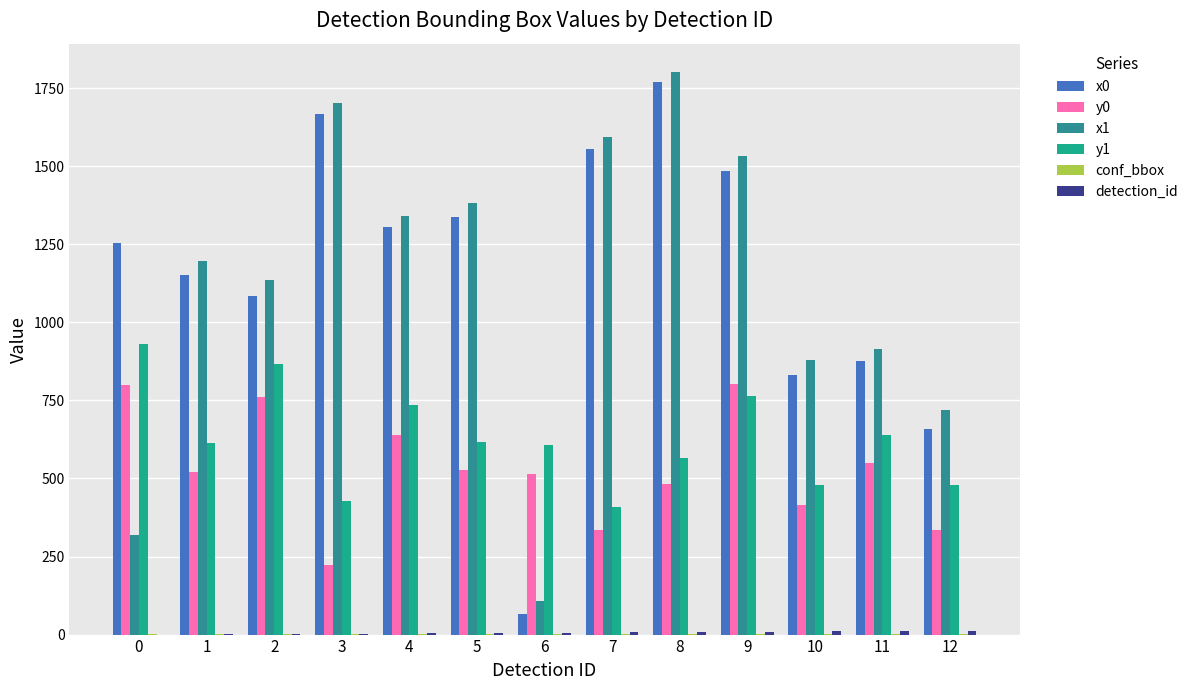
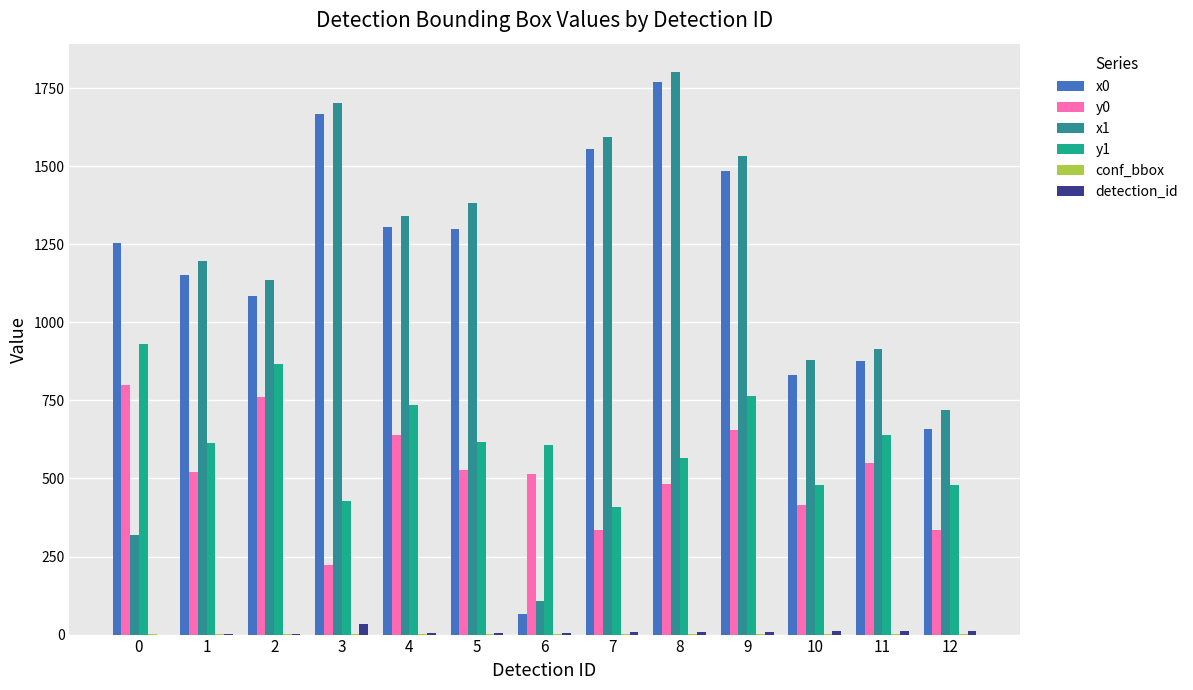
detection_id, 3: 0 -> 40
x0, 5: 1340 -> 1300
y0, 9: 800 -> 660
